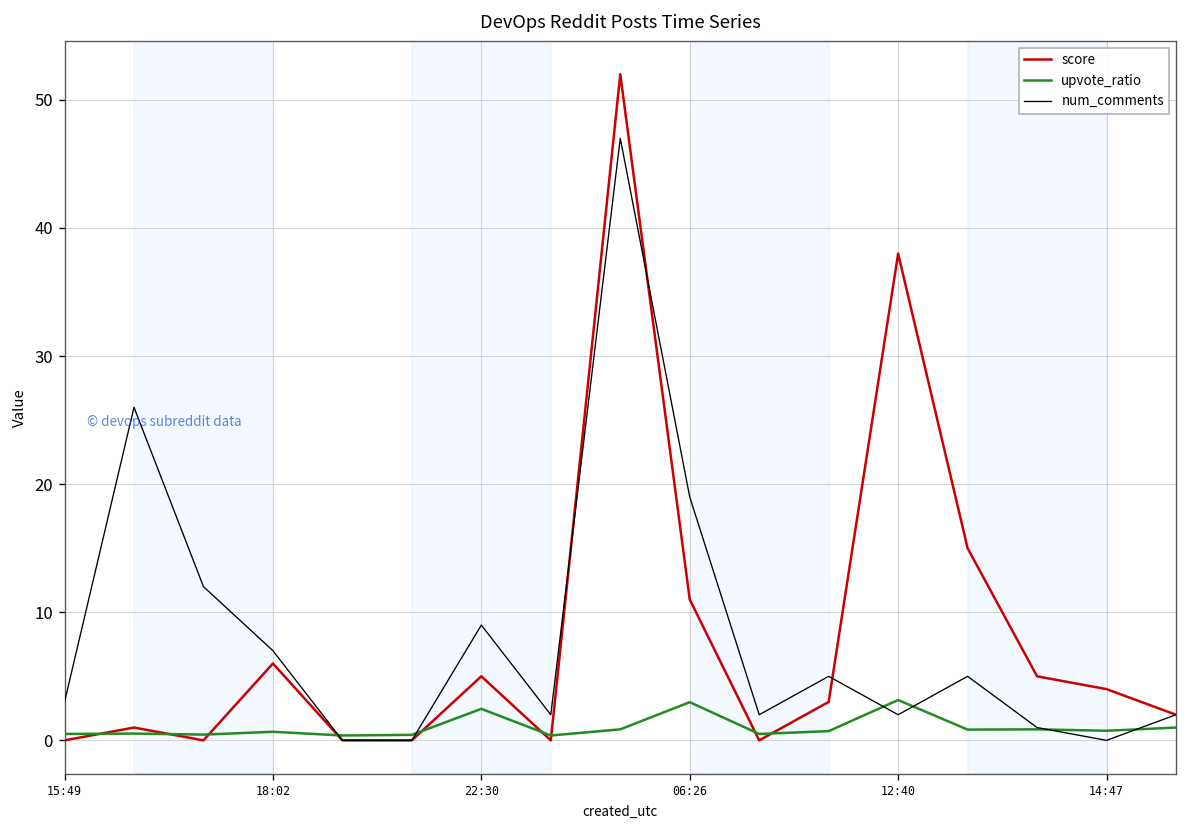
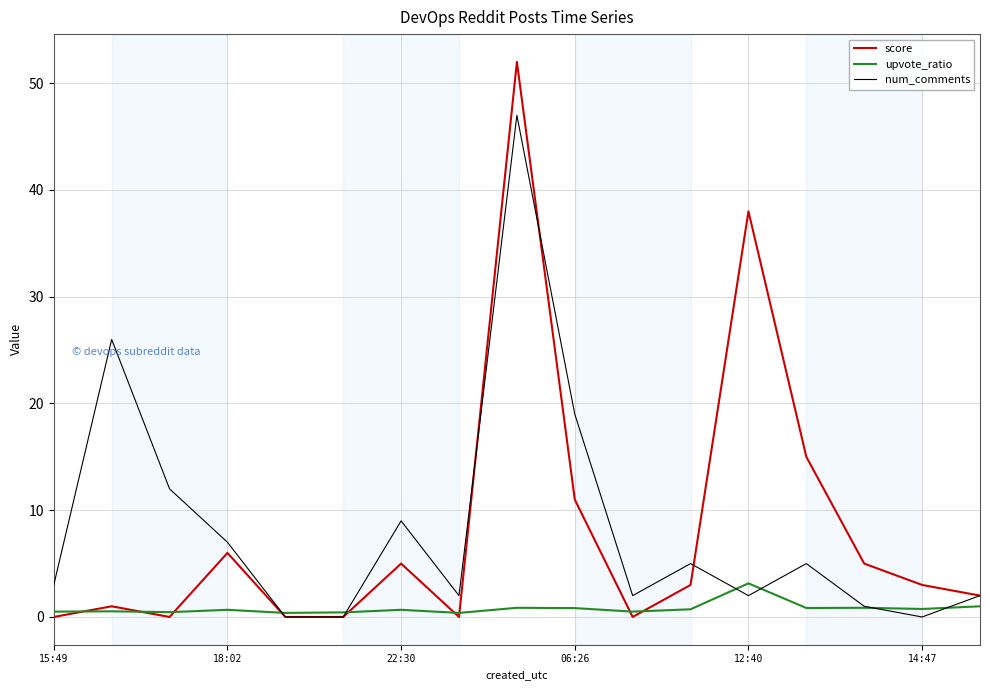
upvote_ratio, 22:30: 2.5 -> 0.7
upvote_ratio, 06:26: 3.0 -> 0.8
score, 14:47: 4 -> 3
